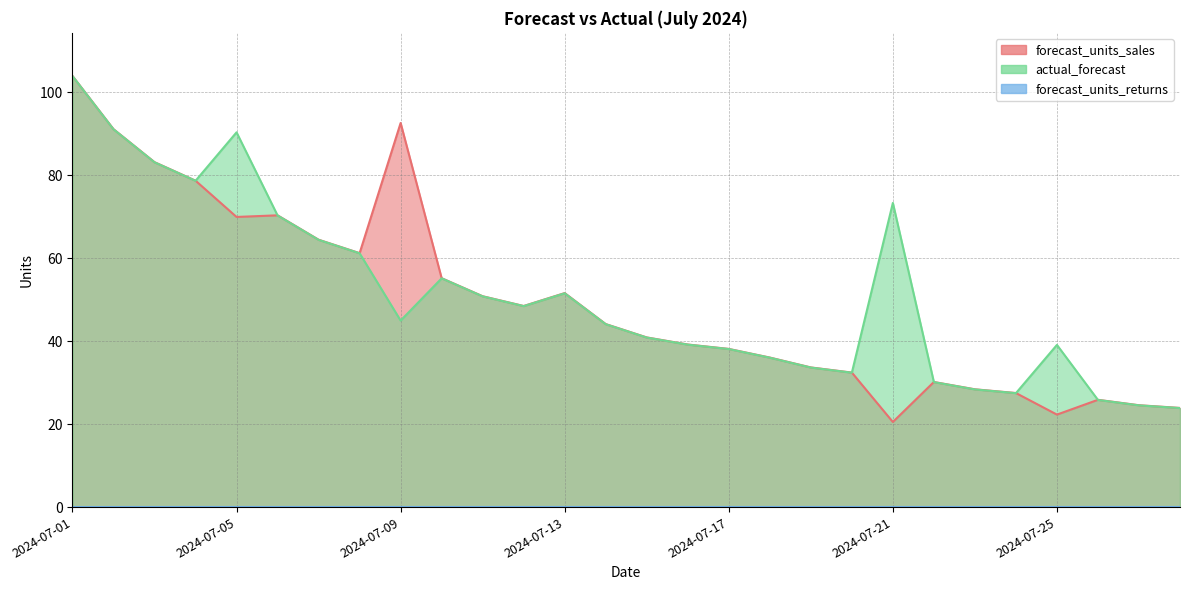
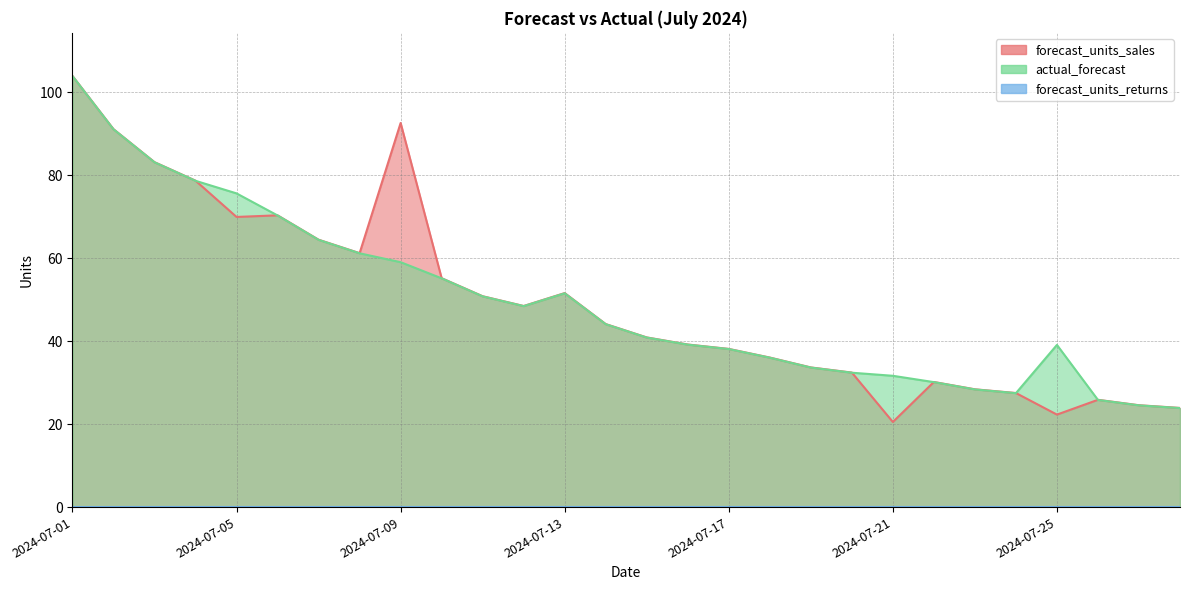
actual_forecast, 2024-07-05: 90 -> 76
actual_forecast, 2024-07-09: 45 -> 59
actual_forecast, 2024-07-21: 73 -> 32
